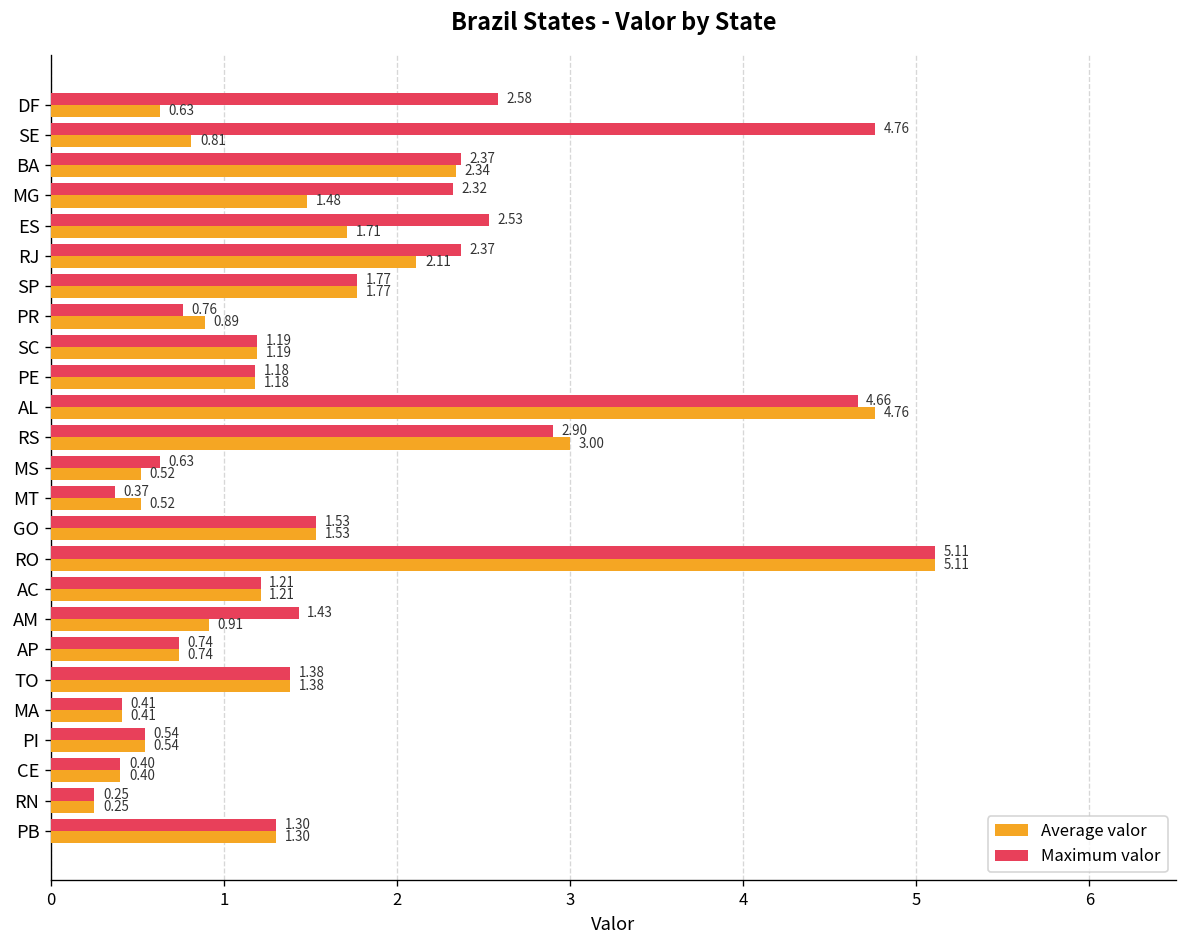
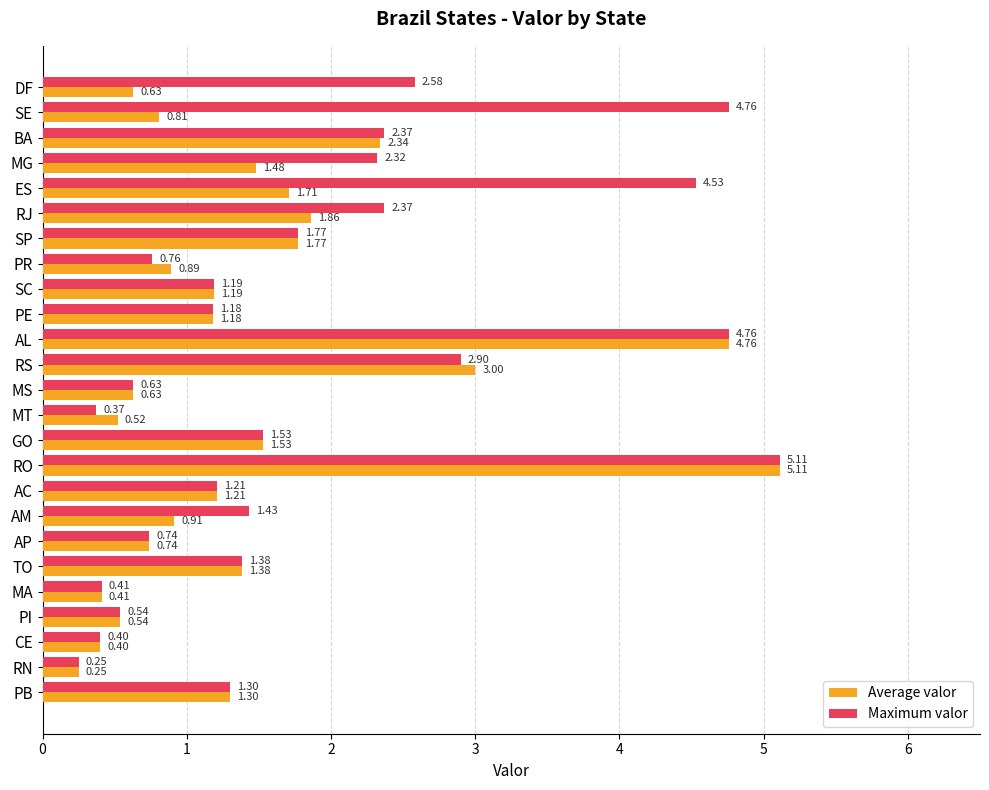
Maximum valor, ES: 2.53 -> 4.53
Average valor, RJ: 2.11 -> 1.86
Maximum valor, AL: 4.66 -> 4.76
Average valor, MS: 0.52 -> 0.63
